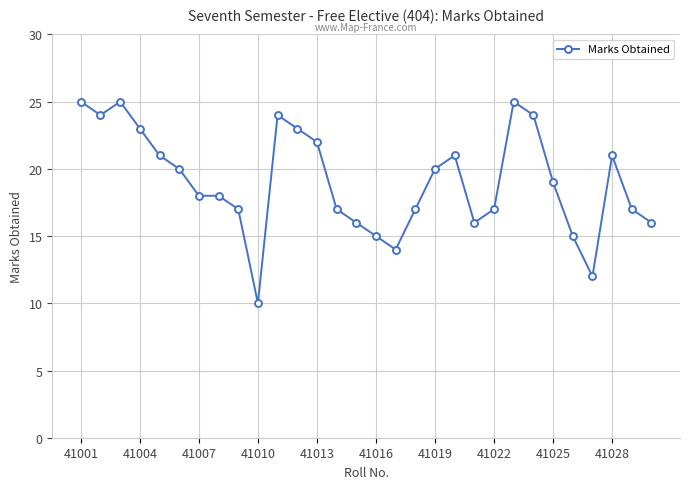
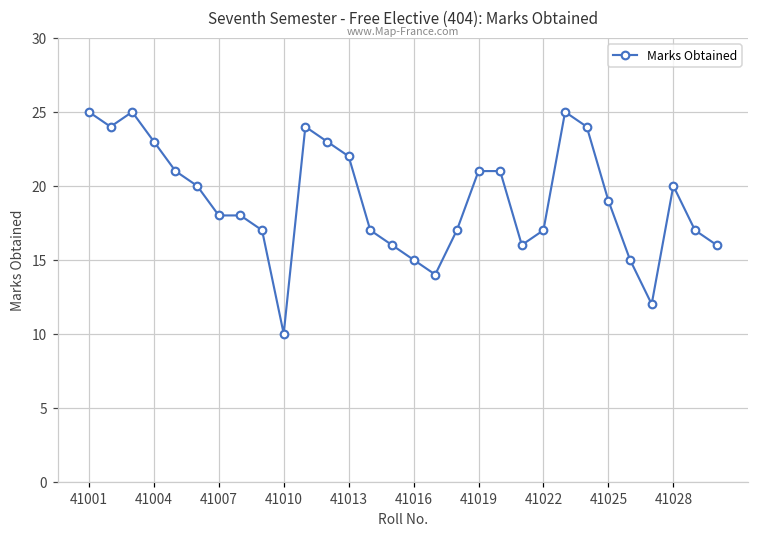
41019: 20 -> 21
41028: 21 -> 20
